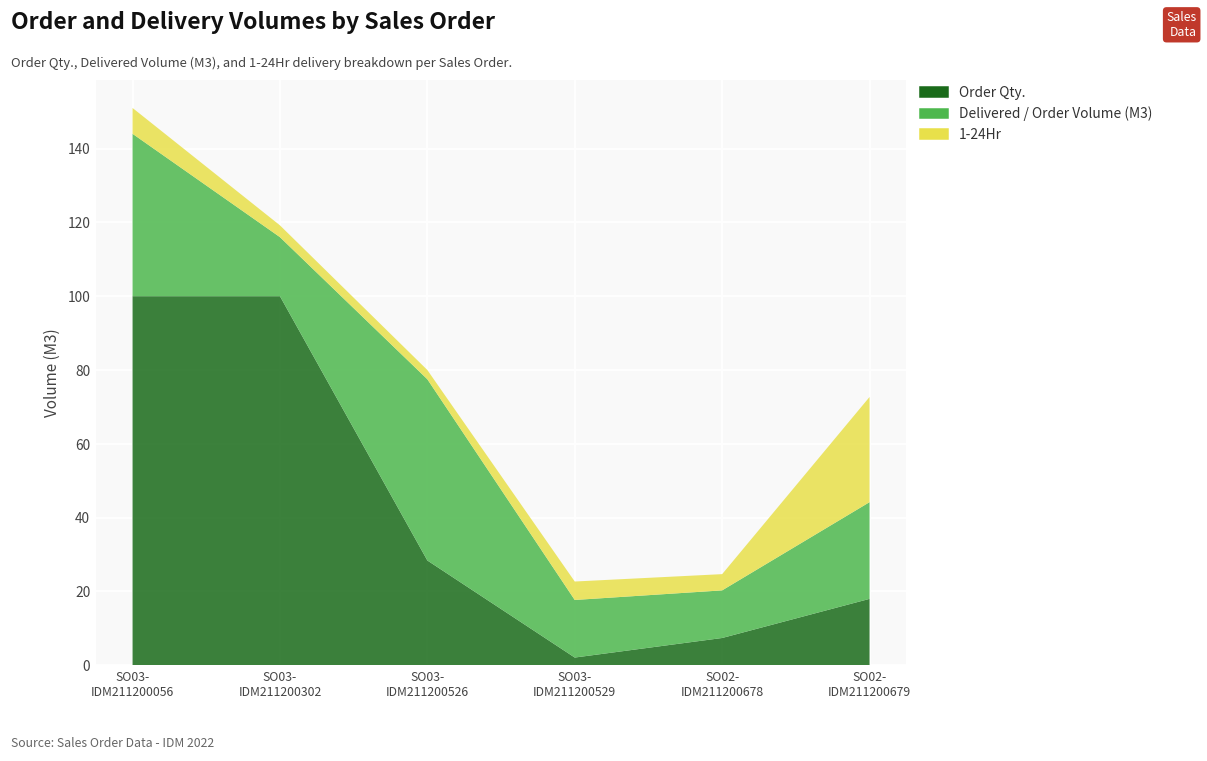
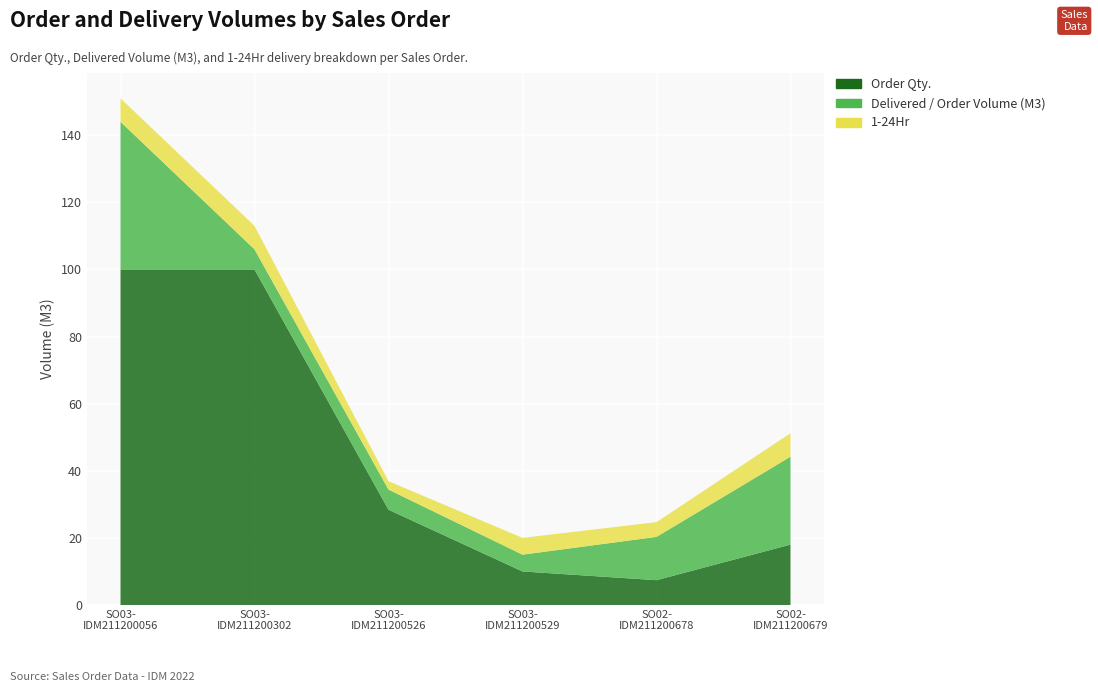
Delivered / Order Volume (M3), SO03- IDM211200302: 16 -> 6
1-24Hr, SO03- IDM211200302: 3 -> 7
Delivered / Order Volume (M3), SO03- IDM211200526: 49 -> 6
Order Qty., SO03- IDM211200529: 2 -> 10
Delivered / Order Volume (M3), SO03- IDM211200529: 16 -> 5
1-24Hr, SO02- IDM211200679: 29 -> 7
